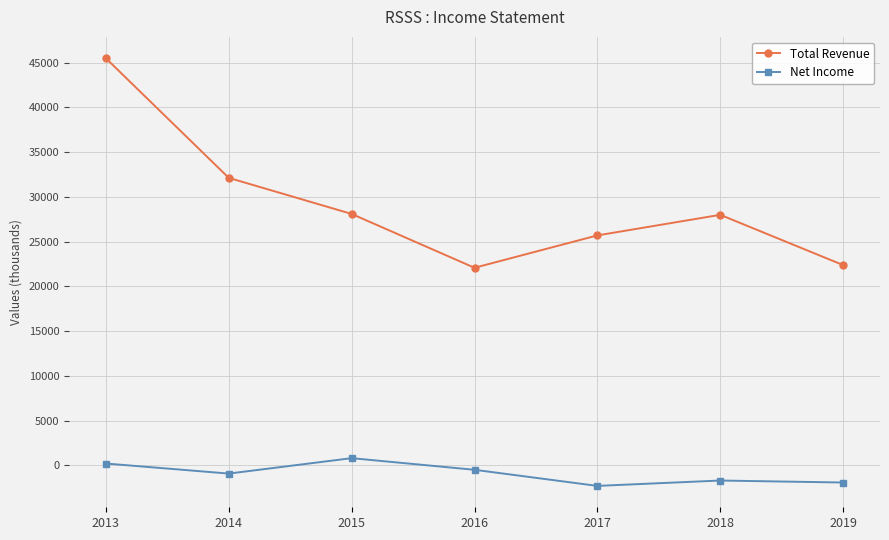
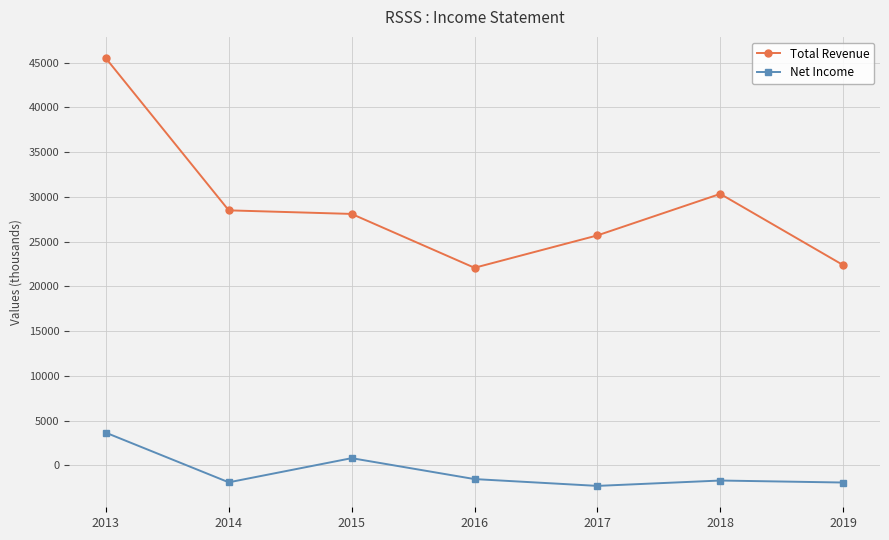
Net Income, 2013: 0 -> 4000
Total Revenue, 2014: 32000 -> 29000
Net Income, 2014: -1000 -> -2000
Net Income, 2016: -1000 -> -2000
Total Revenue, 2018: 28000 -> 30000
